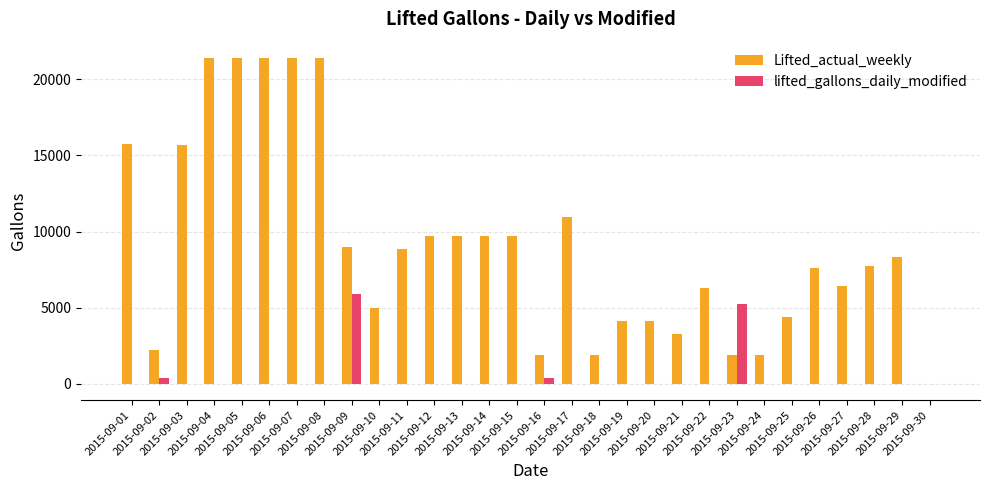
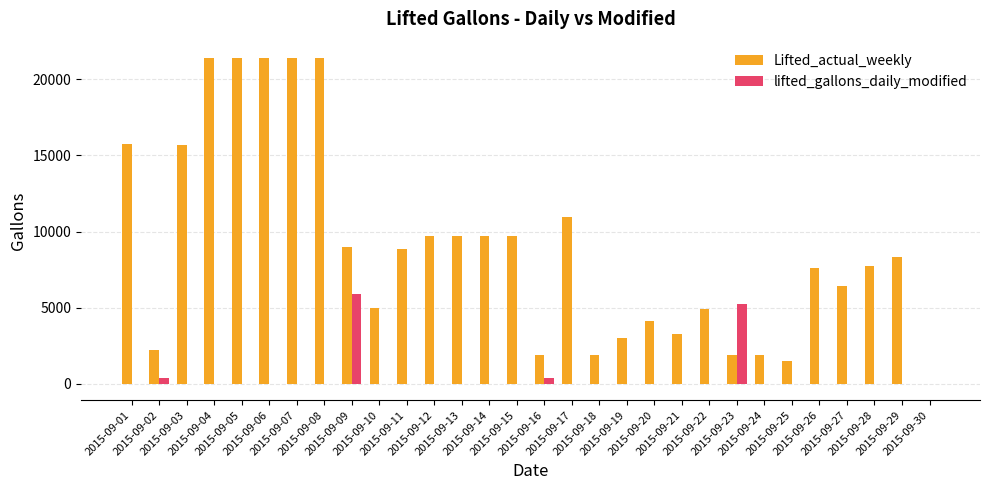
Lifted_actual_weekly, 2015-09-19: 4100 -> 3000
Lifted_actual_weekly, 2015-09-22: 6300 -> 4900
Lifted_actual_weekly, 2015-09-25: 4400 -> 1500
